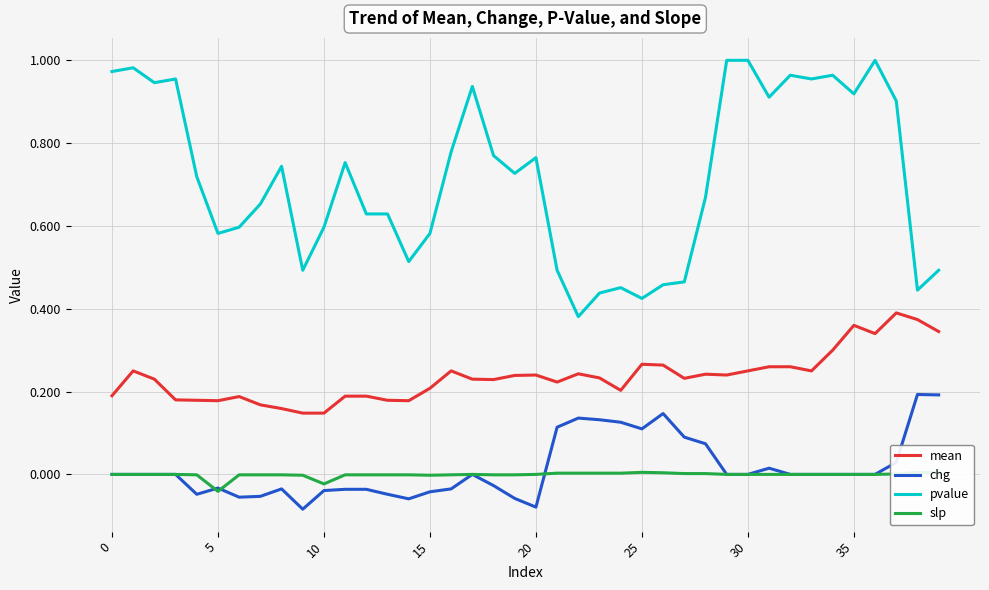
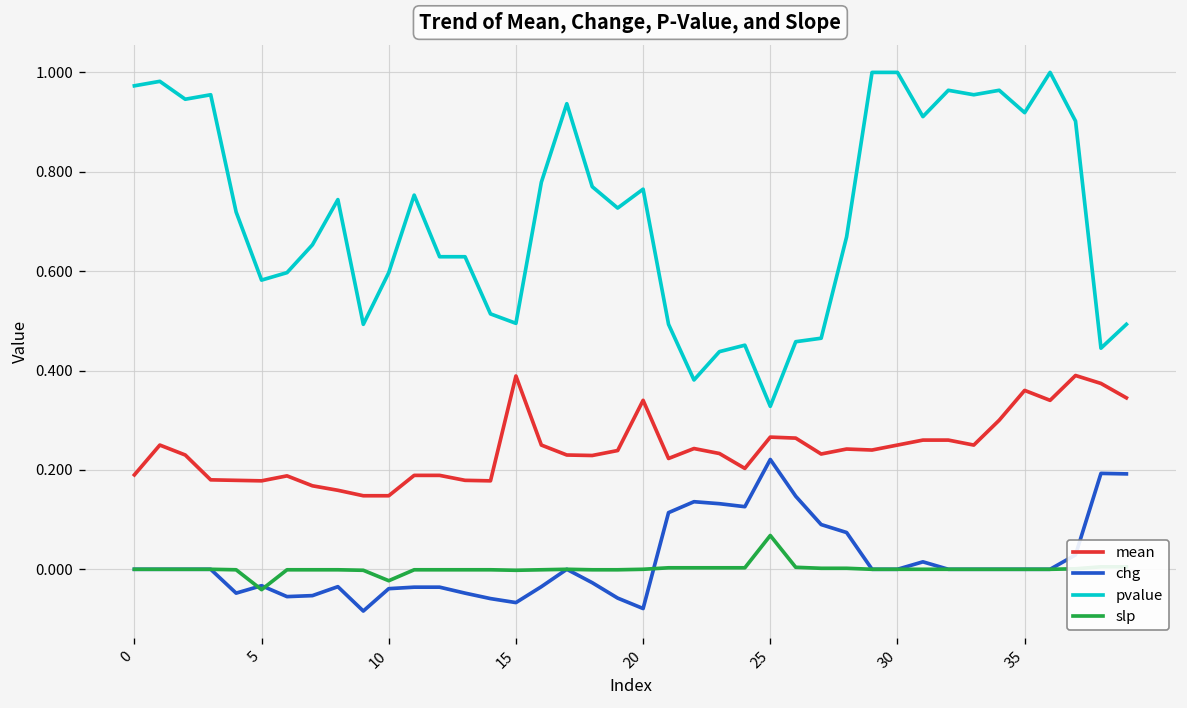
mean, 15: 0.21 -> 0.39
chg, 15: -0.04 -> -0.07
pvalue, 15: 0.58 -> 0.50
mean, 20: 0.24 -> 0.34
chg, 25: 0.11 -> 0.22
pvalue, 25: 0.43 -> 0.33
slp, 25: 0.01 -> 0.07
